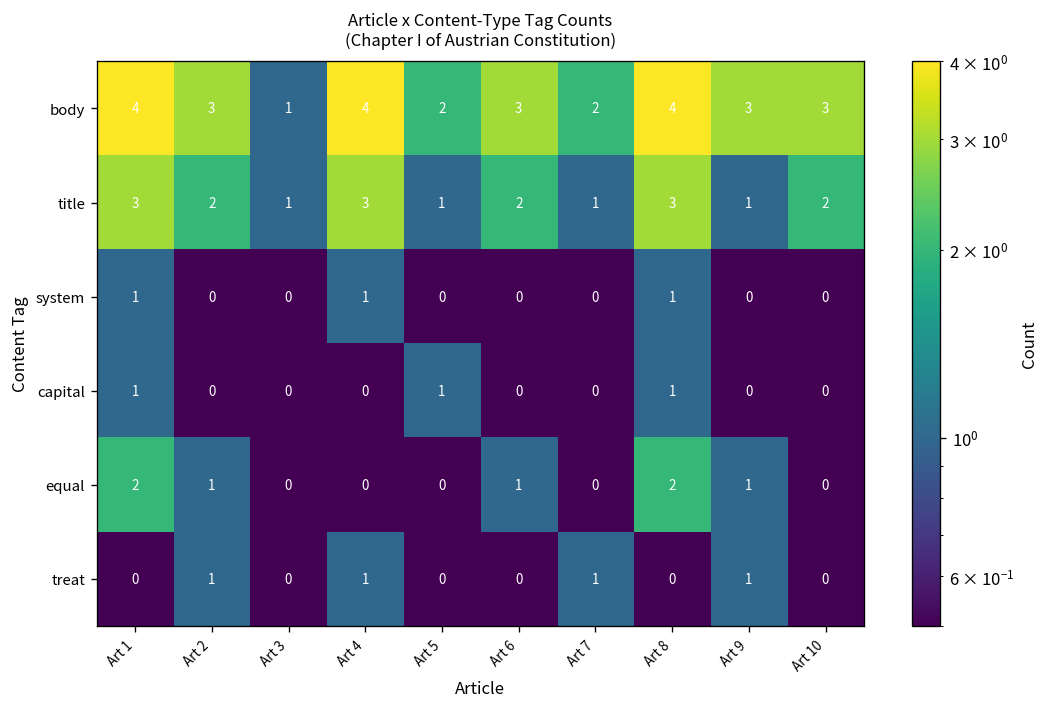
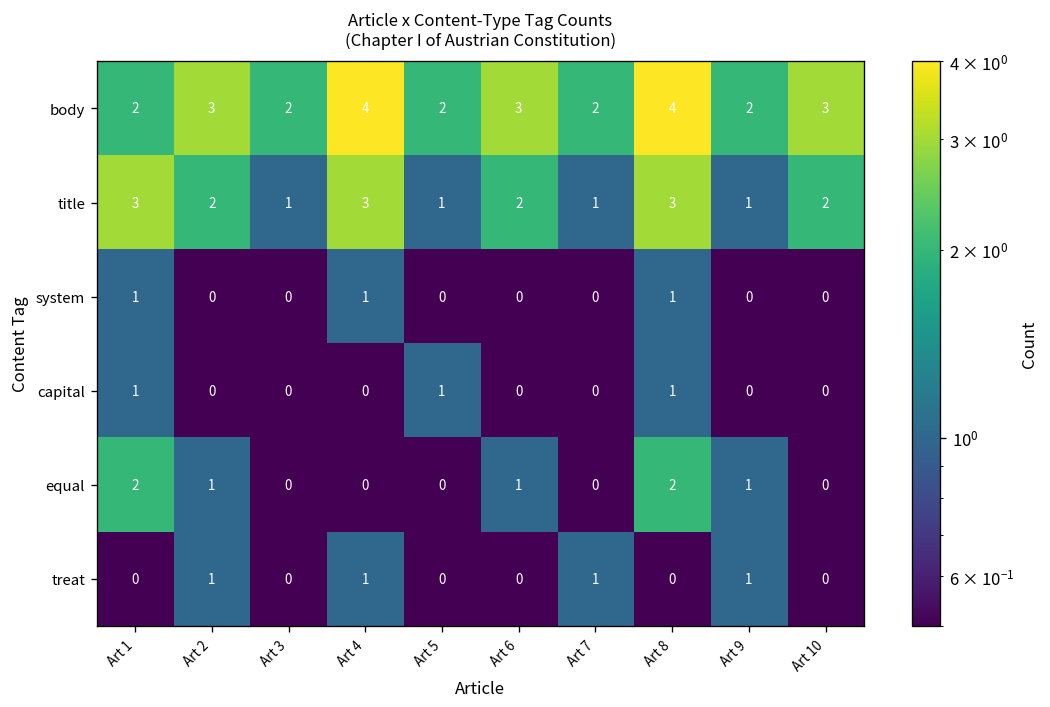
body, Art 1: 4 -> 2
body, Art 3: 1 -> 2
body, Art 9: 3 -> 2
